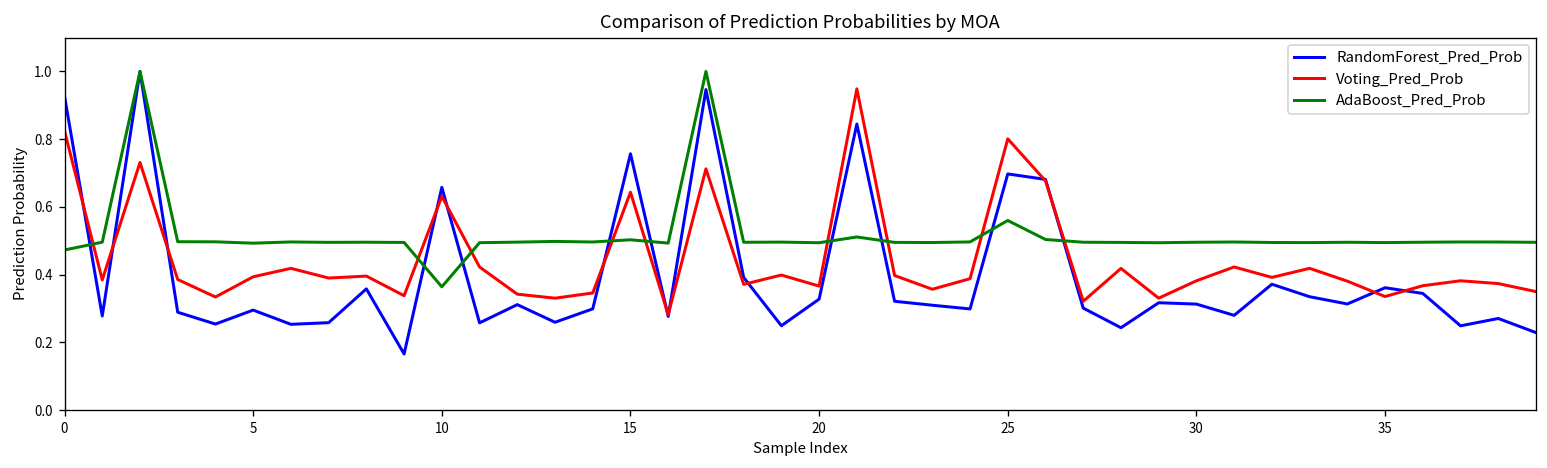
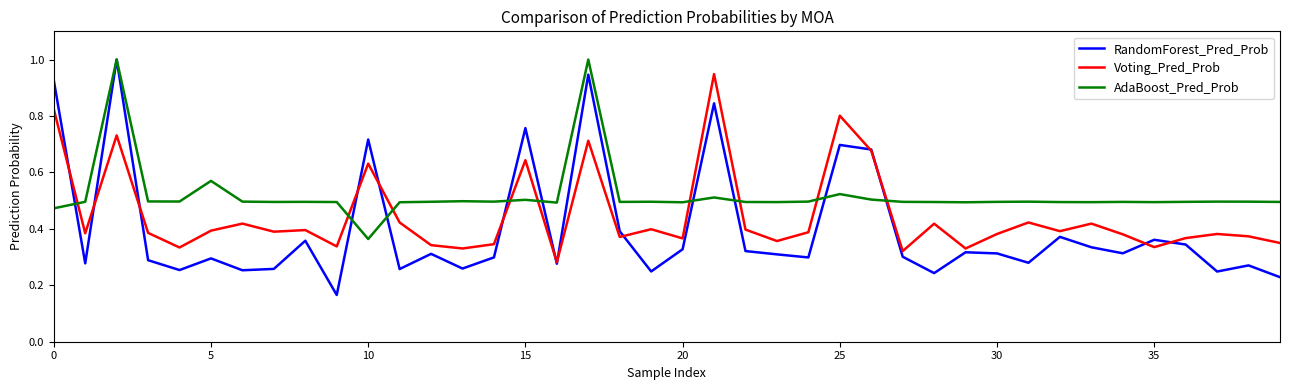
AdaBoost_Pred_Prob, 5: 0.49 -> 0.57
RandomForest_Pred_Prob, 10: 0.66 -> 0.72
AdaBoost_Pred_Prob, 25: 0.56 -> 0.52
